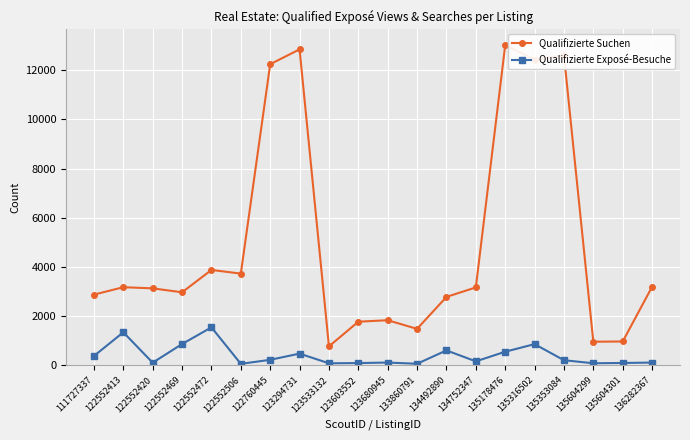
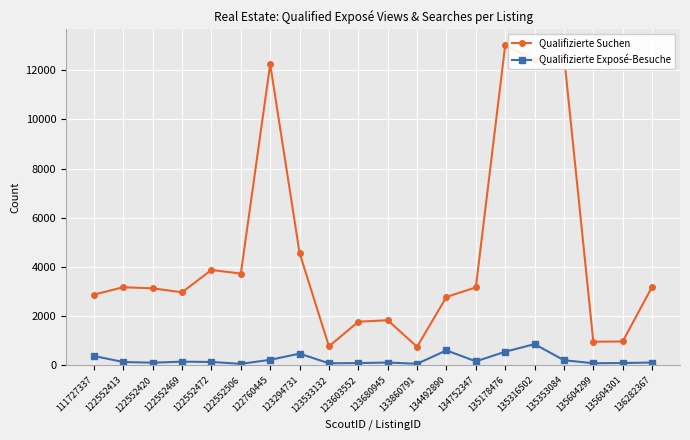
Qualifizierte Exposé-Besuche, 122552413: 1300 -> 100
Qualifizierte Exposé-Besuche, 122552469: 900 -> 200
Qualifizierte Exposé-Besuche, 122552472: 1500 -> 100
Qualifizierte Suchen, 123294731: 12900 -> 4600
Qualifizierte Suchen, 133860791: 1500 -> 800
